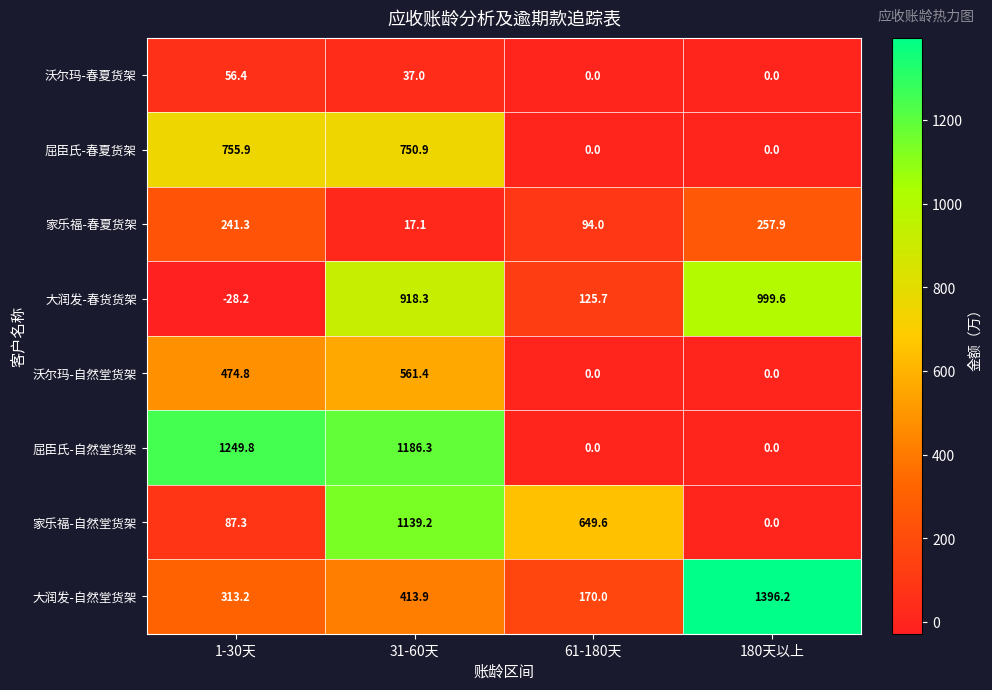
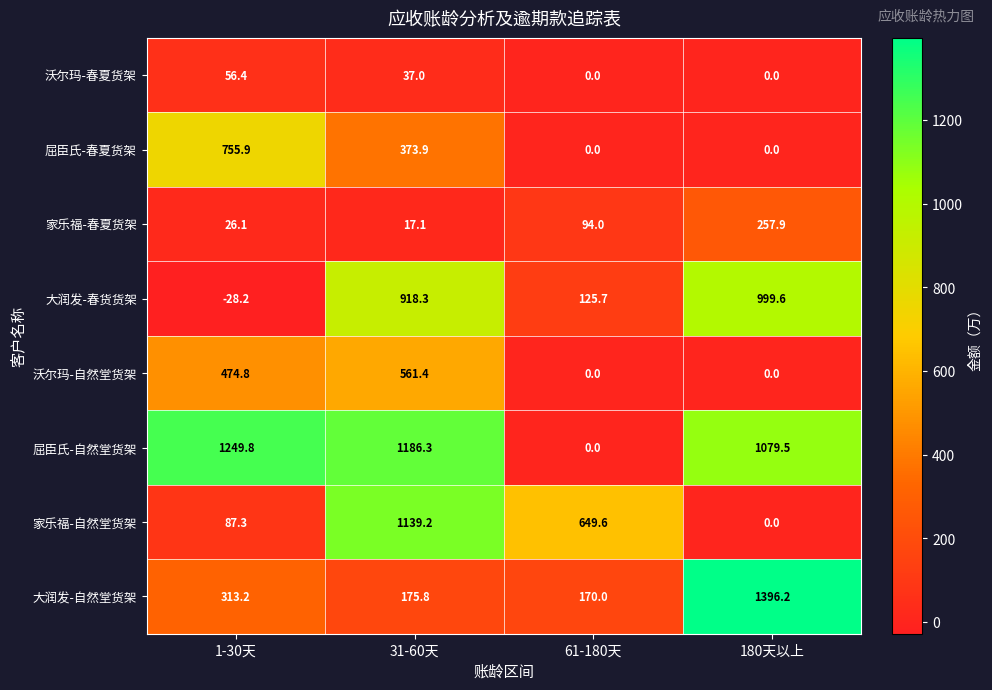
屈臣氏-春夏货架, 31-60天: 750.9 -> 373.9
家乐福-春夏货架, 1-30天: 241.3 -> 26.1
屈臣氏-自然堂货架, 180天以上: 0.0 -> 1079.5
大润发-自然堂货架, 31-60天: 413.9 -> 175.8
